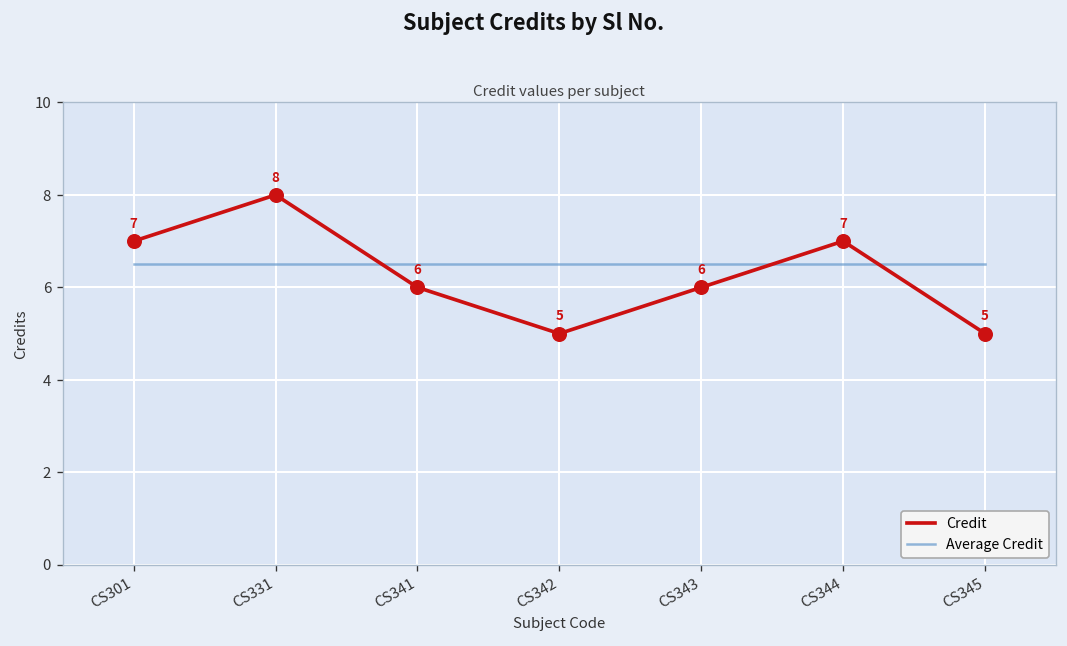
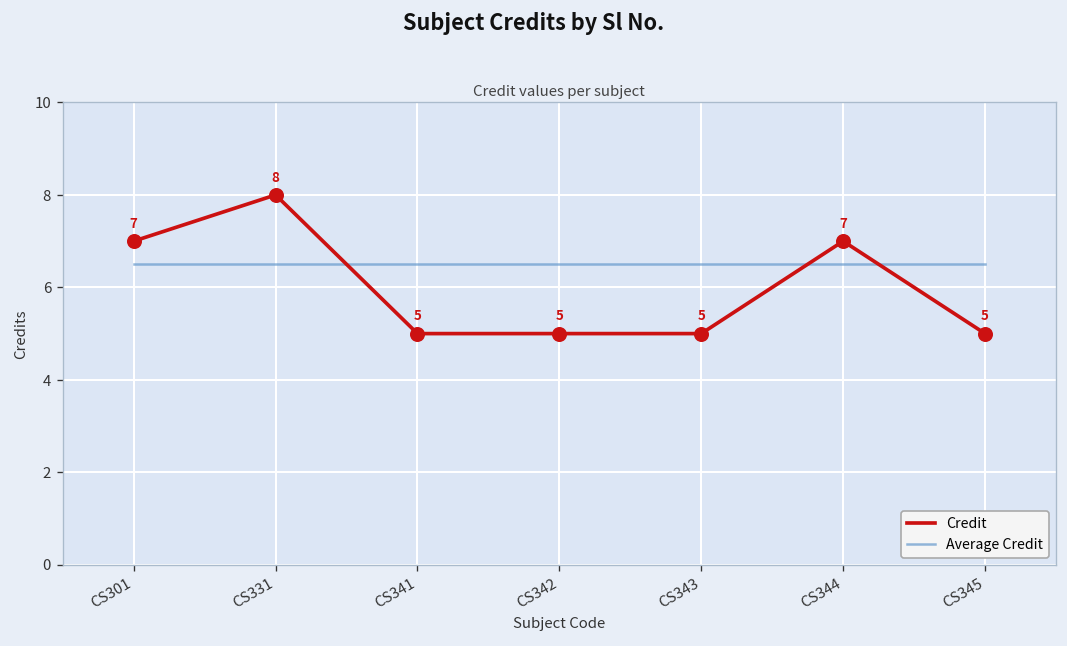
Credit, CS341: 6 -> 5
Credit, CS343: 6 -> 5
